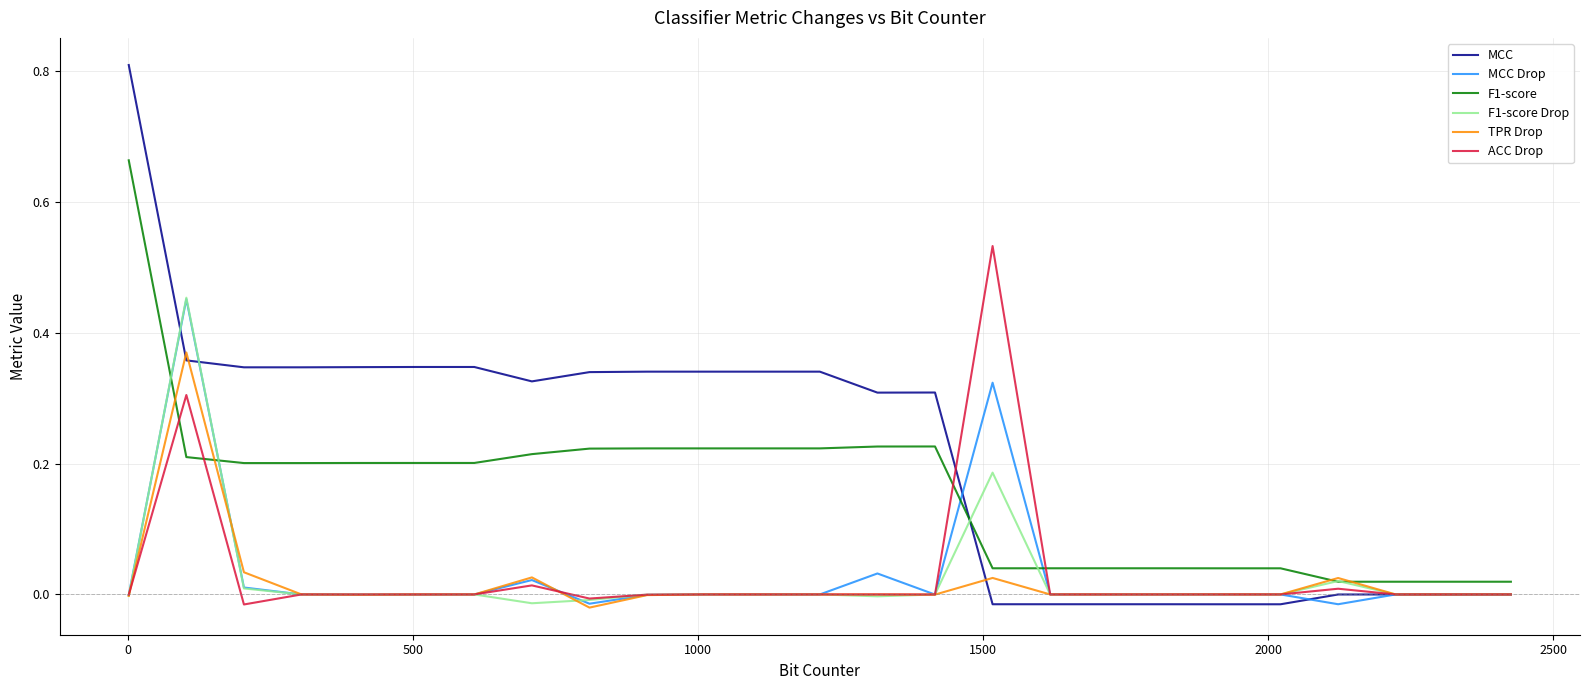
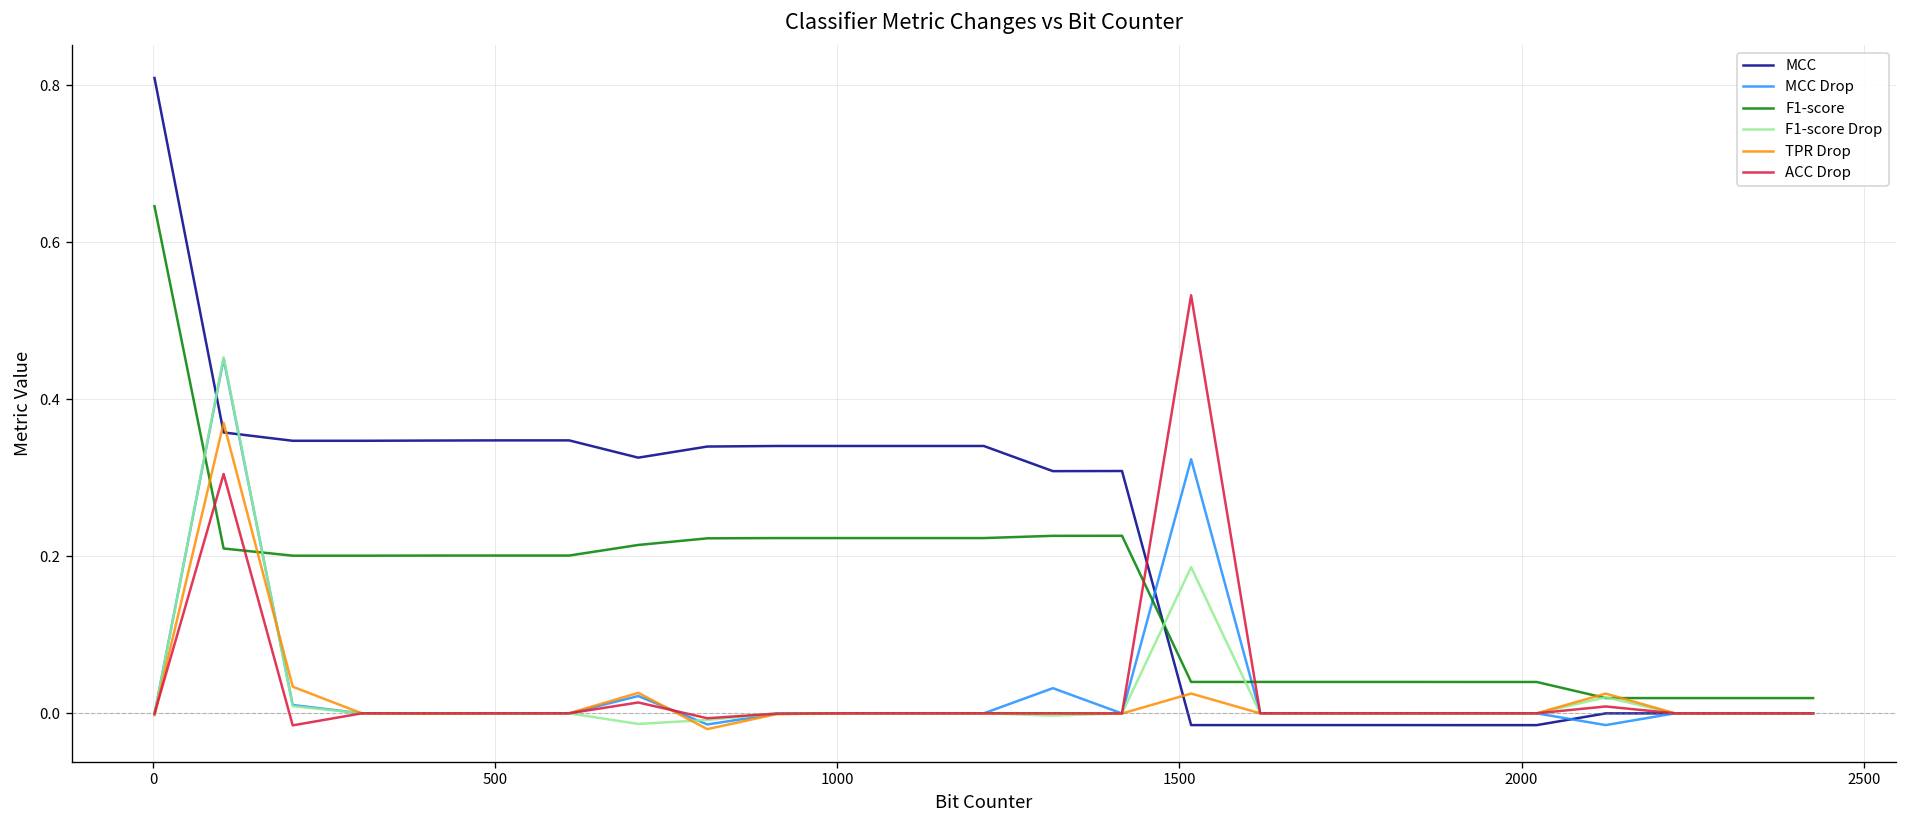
F1-score, 0: 0.66 -> 0.65
